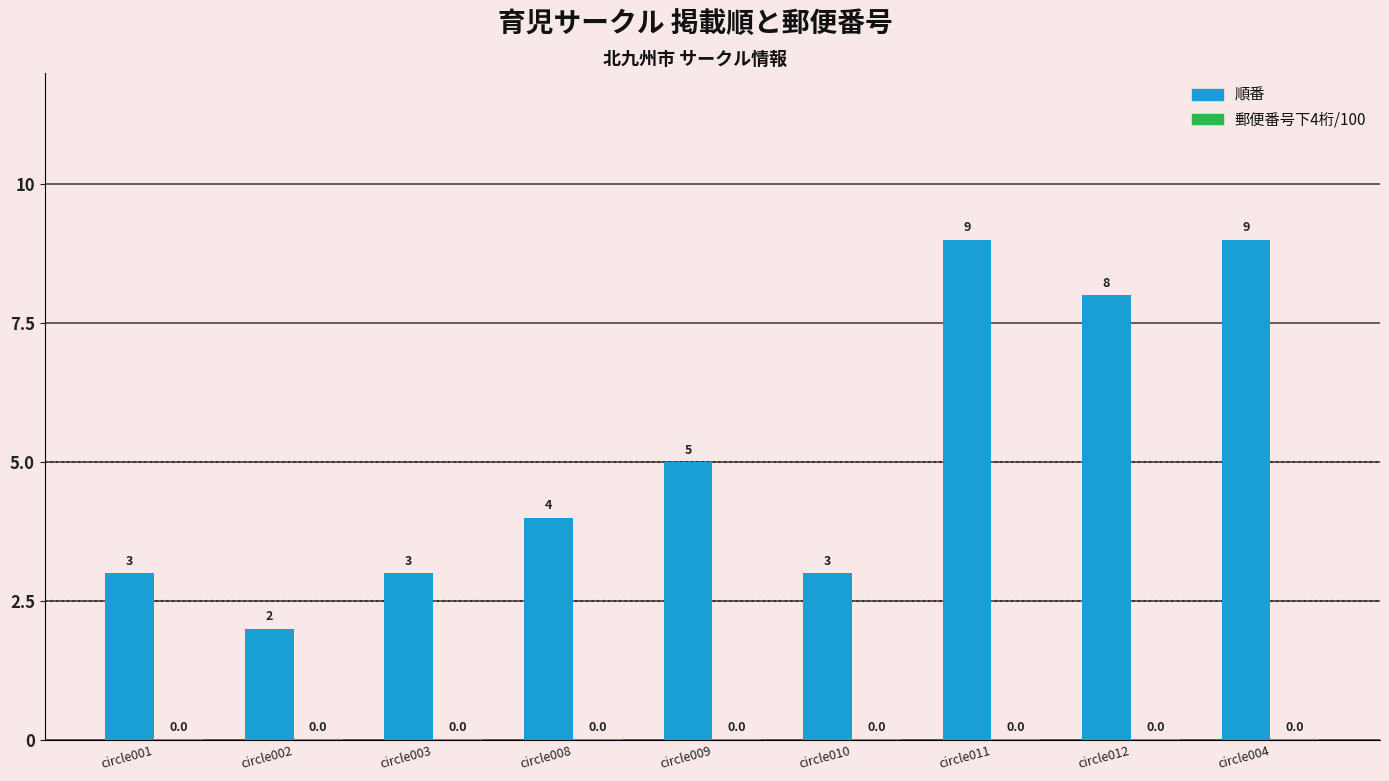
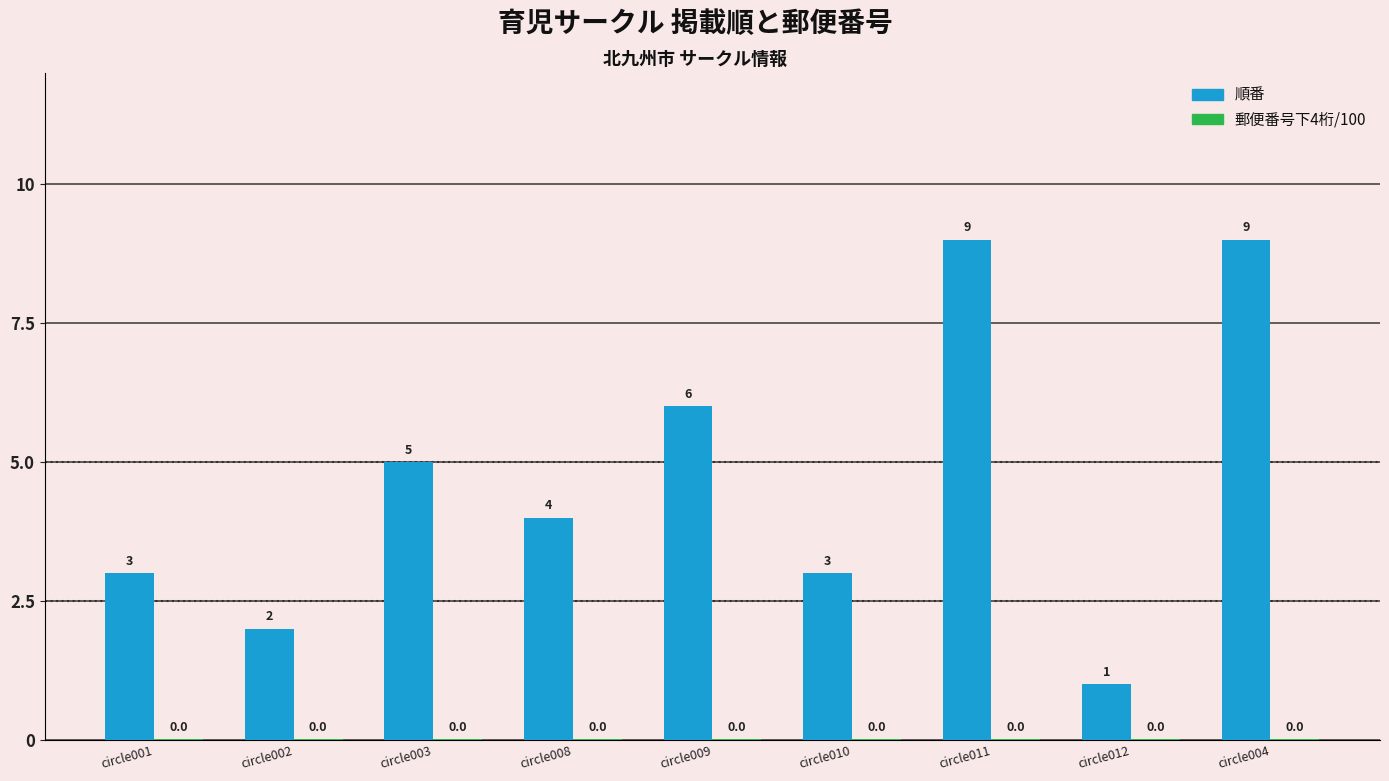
順番, circle003: 3 -> 5
順番, circle009: 5 -> 6
順番, circle012: 8 -> 1
